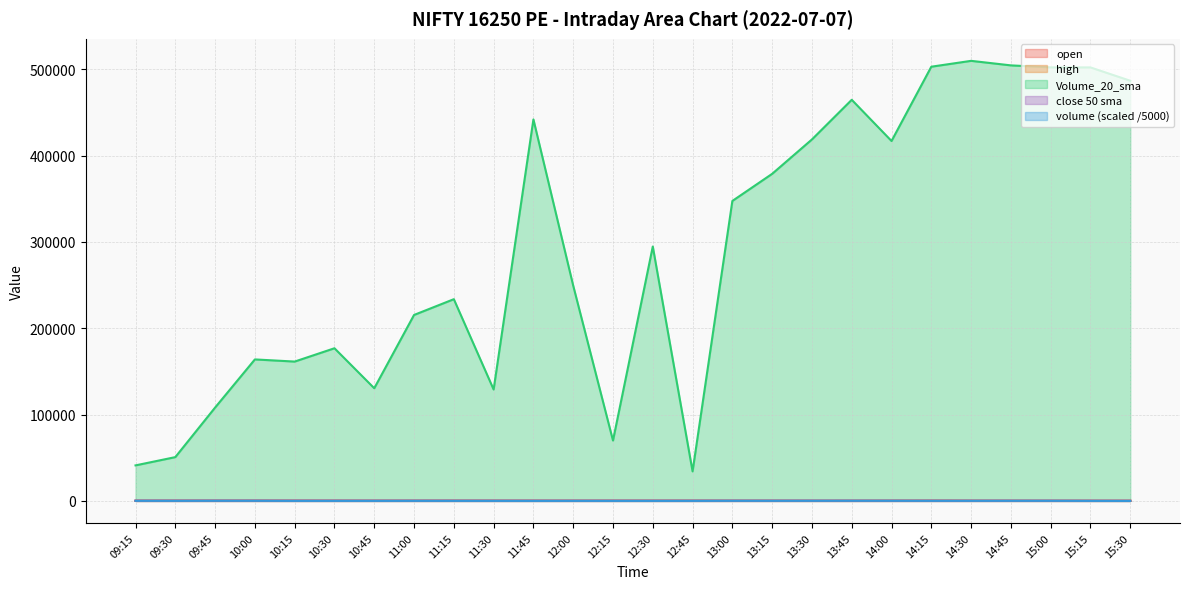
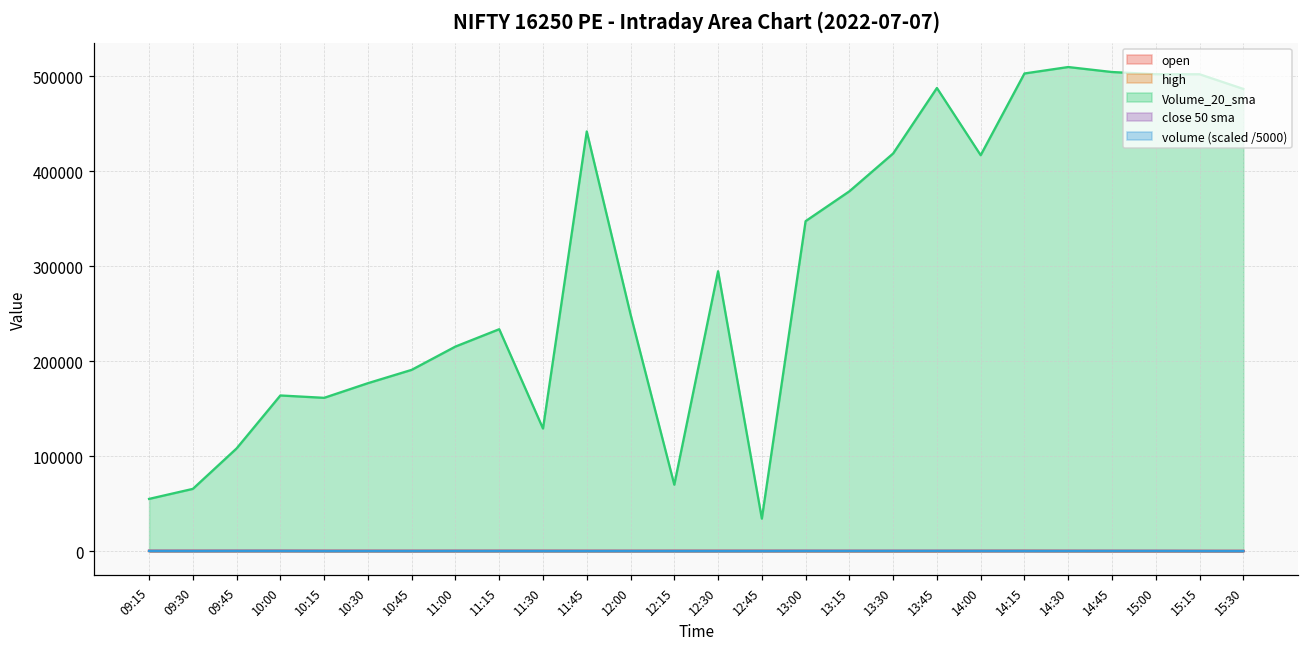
Volume_20_sma, 09:15: 40000 -> 60000
Volume_20_sma, 09:30: 50000 -> 70000
Volume_20_sma, 10:45: 130000 -> 190000
Volume_20_sma, 13:45: 460000 -> 490000
